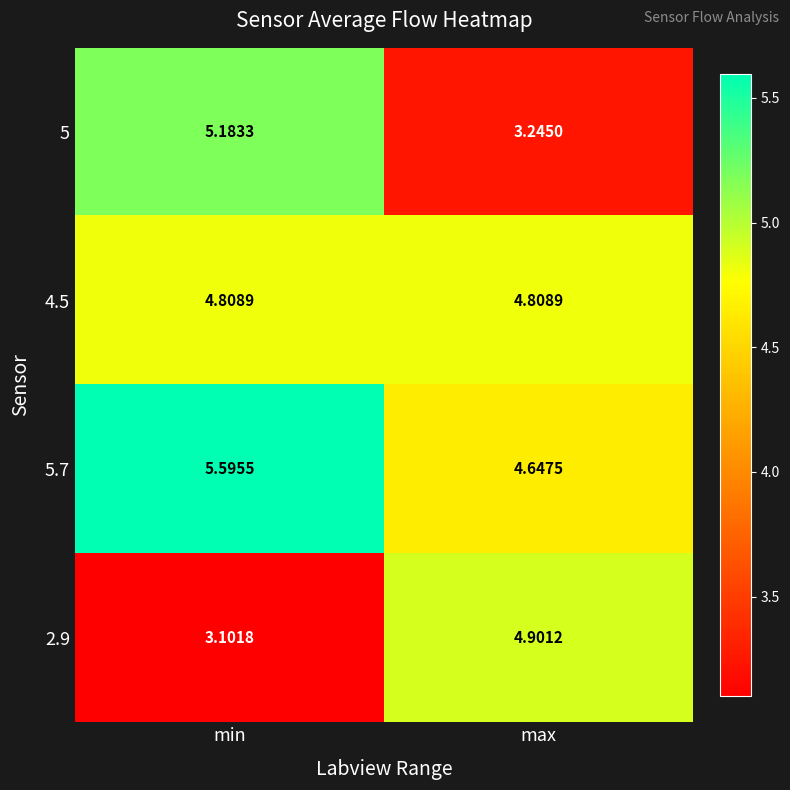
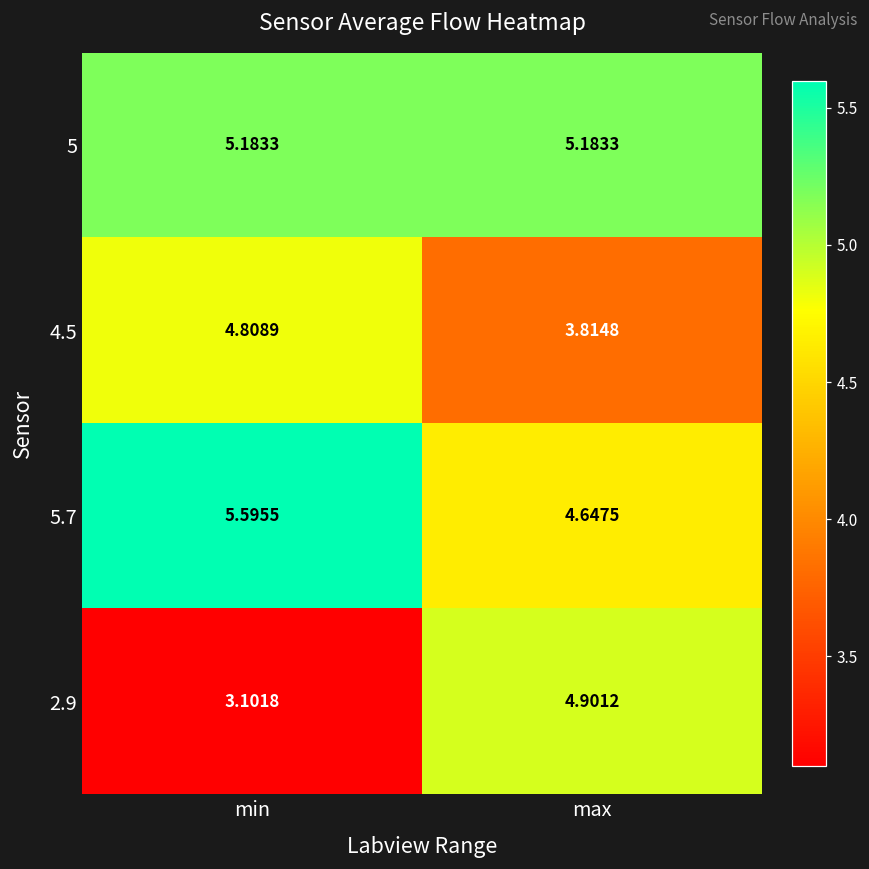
5, max: 3.2450 -> 5.1833
4.5, max: 4.8089 -> 3.8148
